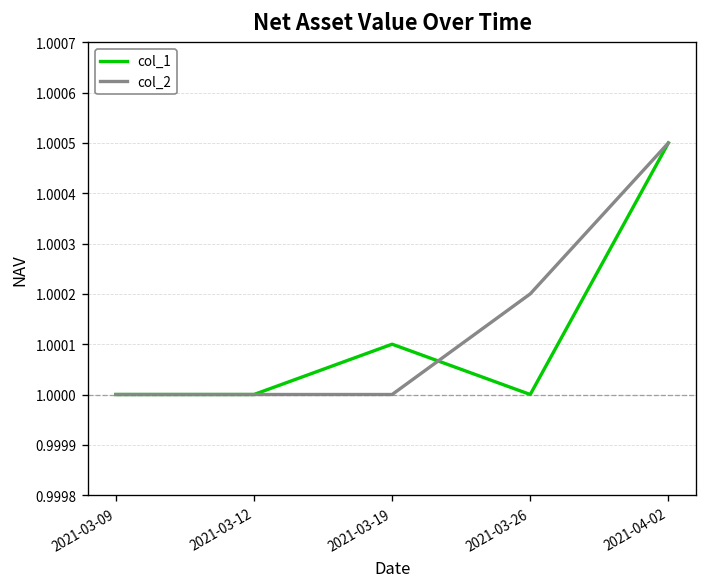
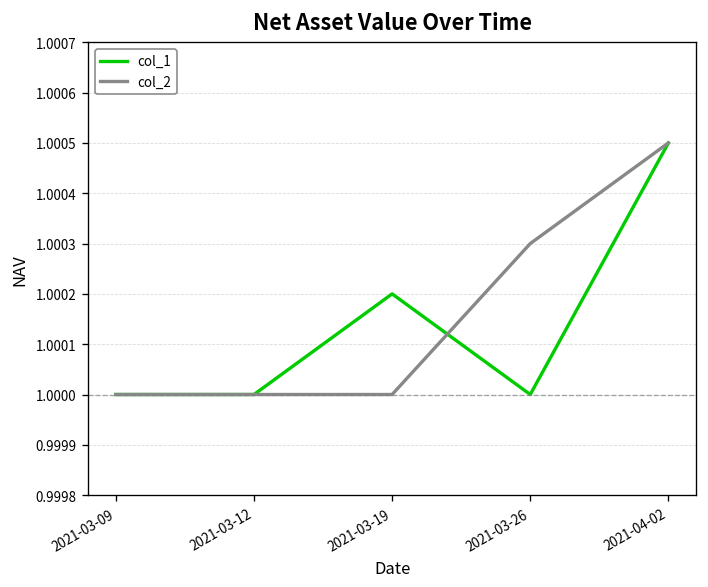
col_1, 2021-03-19: 1.0001 -> 1.0002
col_2, 2021-03-26: 1.0002 -> 1.0003
